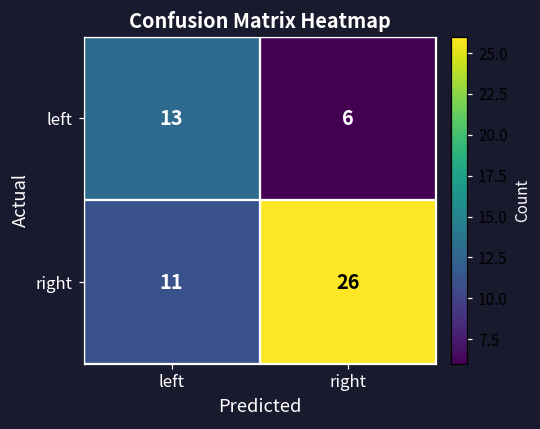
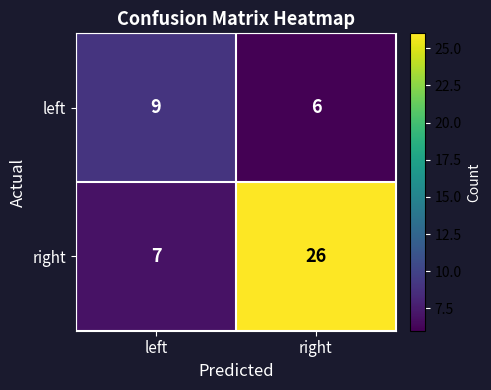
left, left: 13 -> 9
right, left: 11 -> 7
